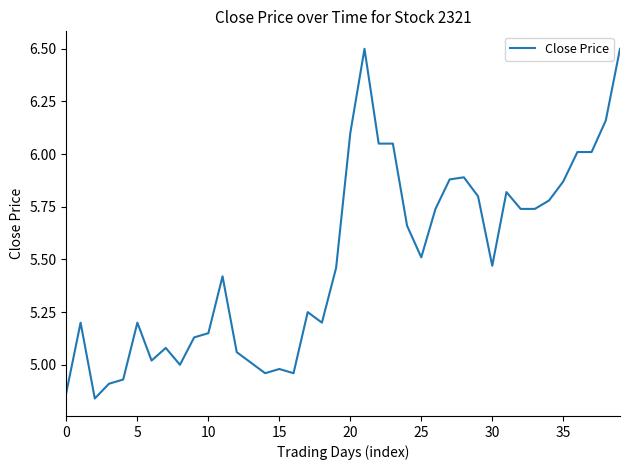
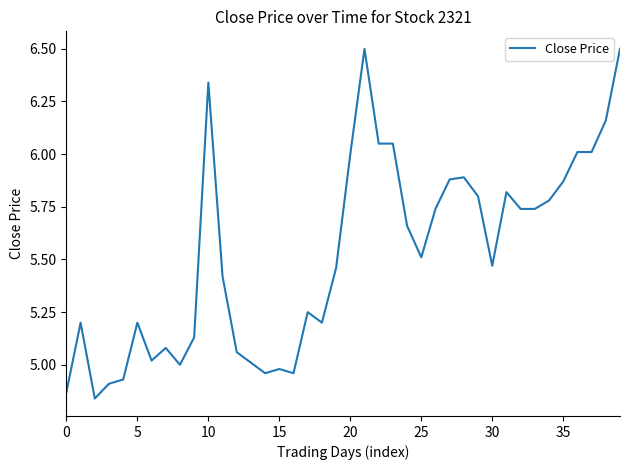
10: 5.15 -> 6.34
20: 6.1 -> 6.0
